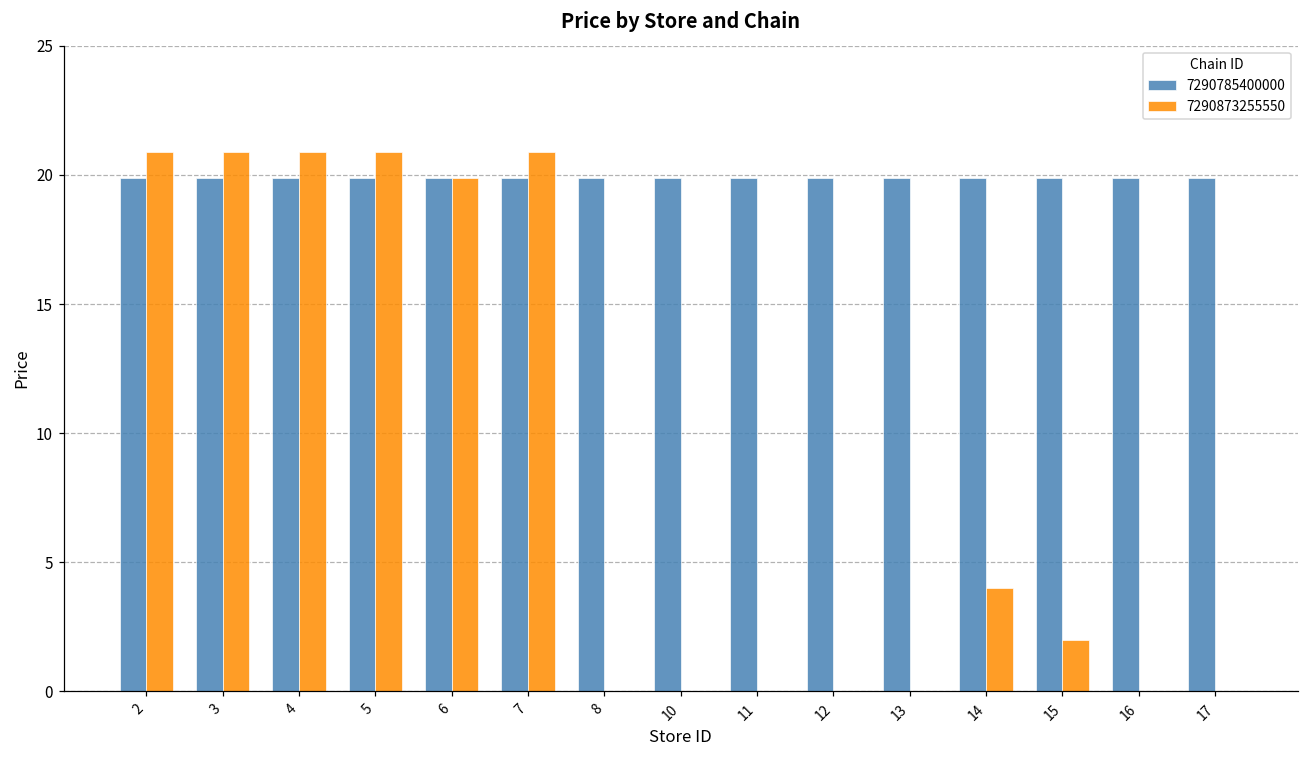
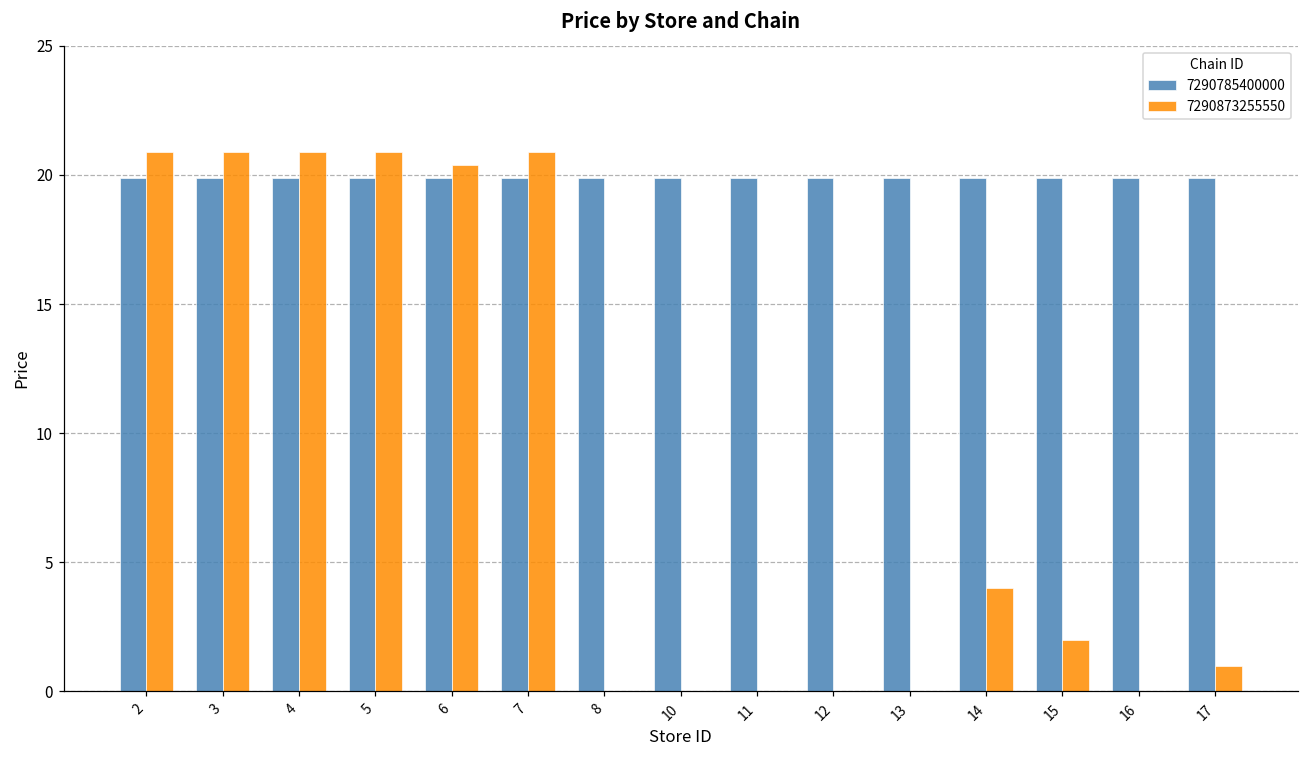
7290873255550, 6: 19.9 -> 20.4
7290873255550, 17: 0 -> 1
